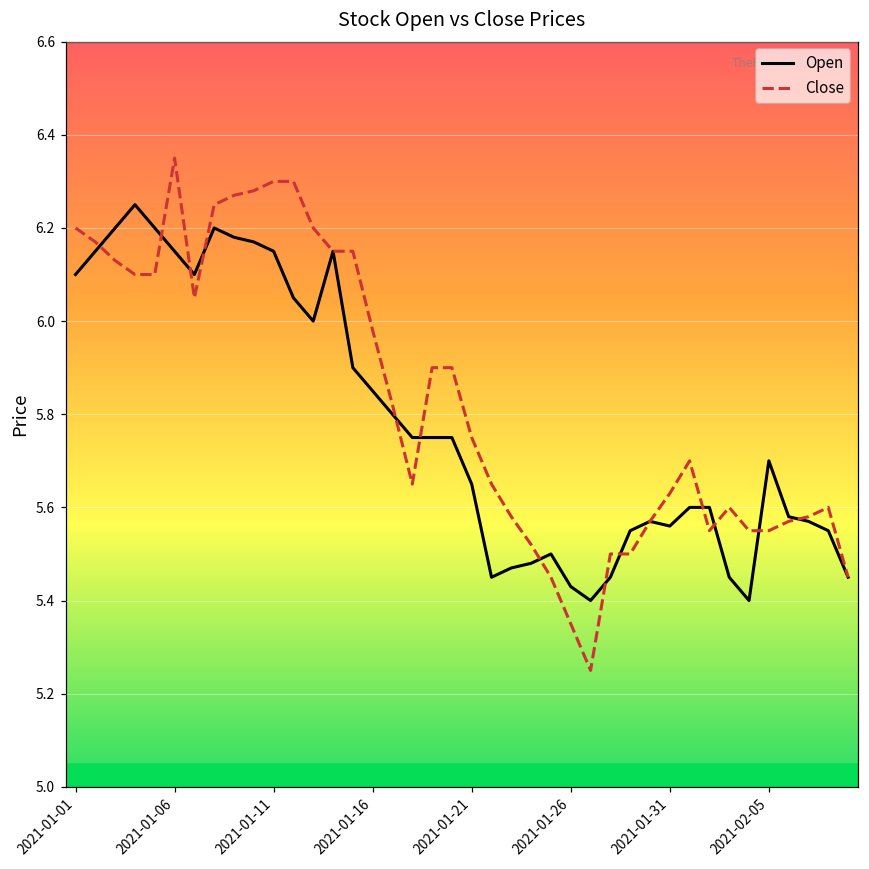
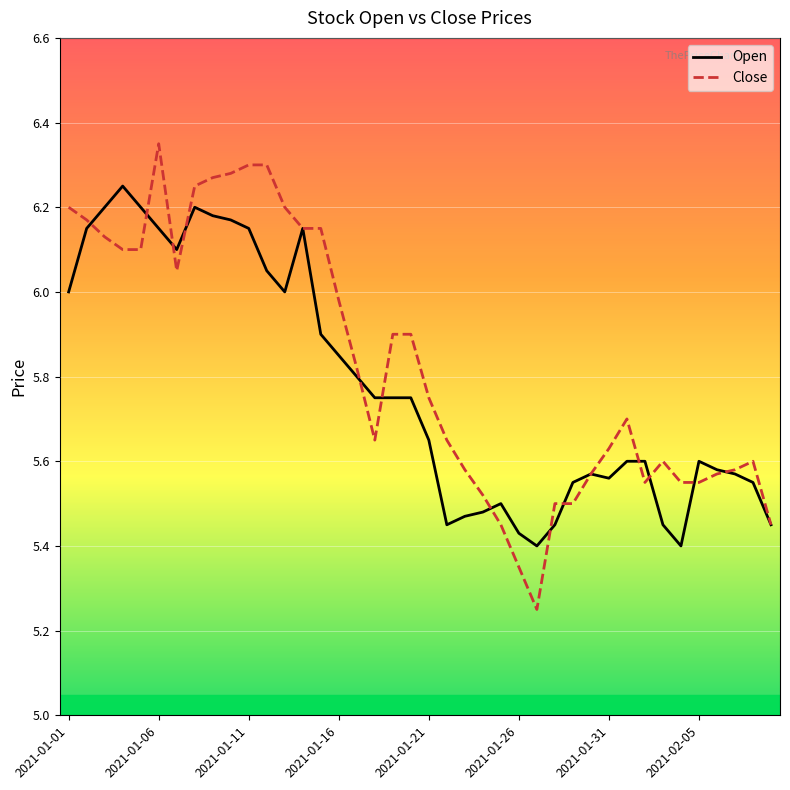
Open, 2021-01-01: 6.1 -> 6.0
Open, 2021-02-05: 5.7 -> 5.6
